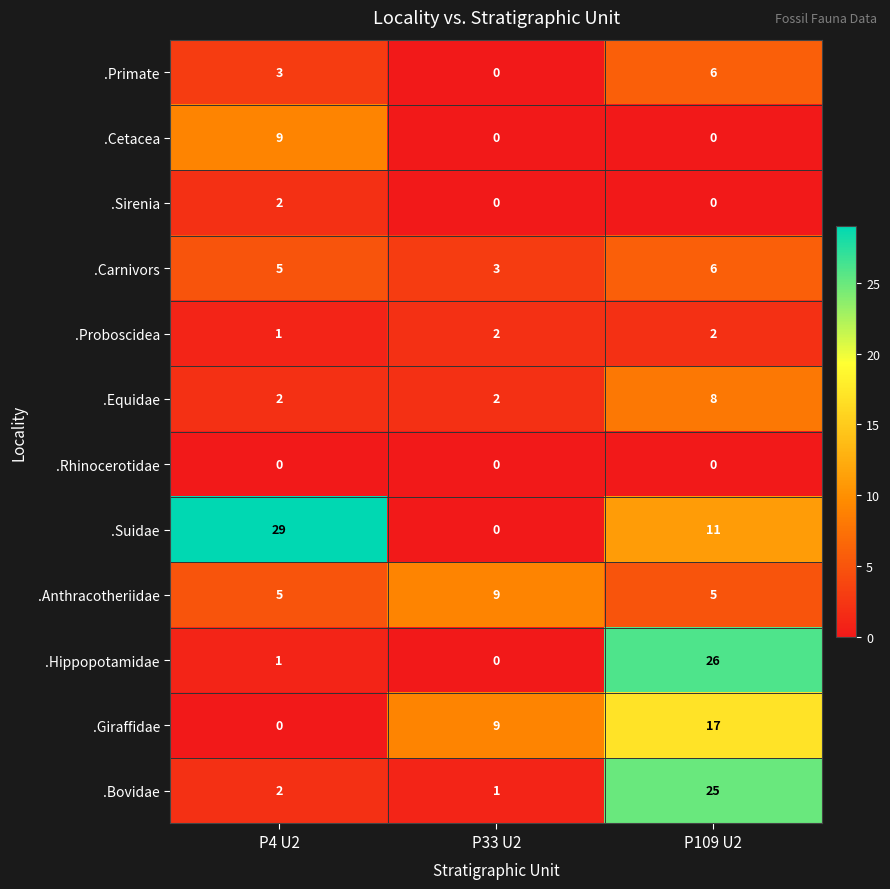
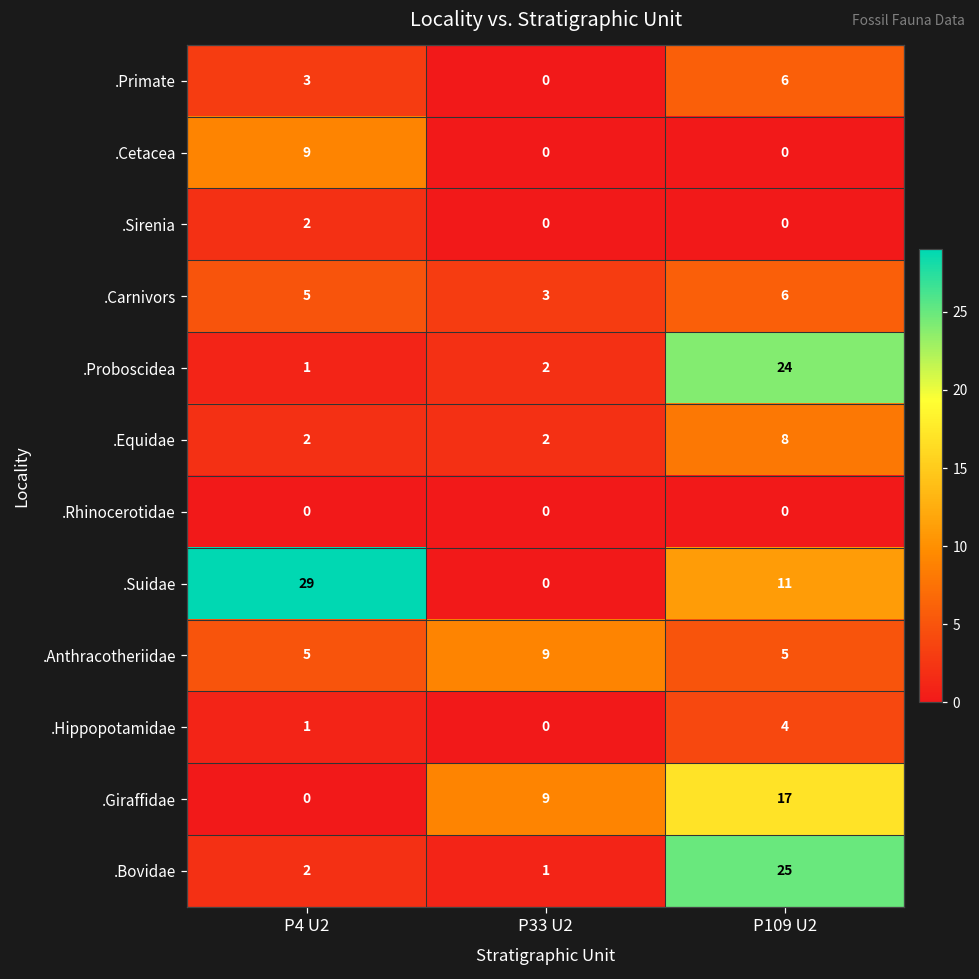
.Proboscidea, P109 U2: 2 -> 24
.Hippopotamidae, P109 U2: 26 -> 4
